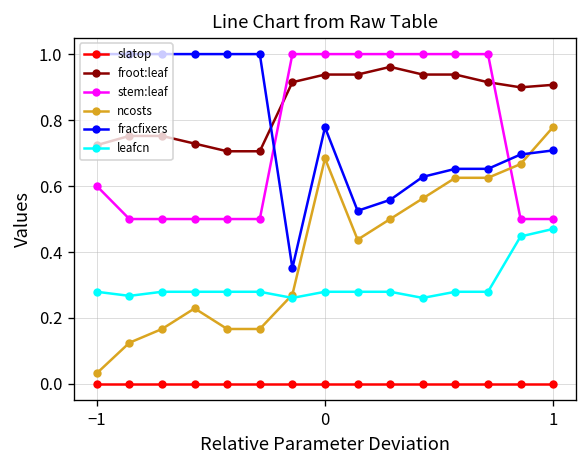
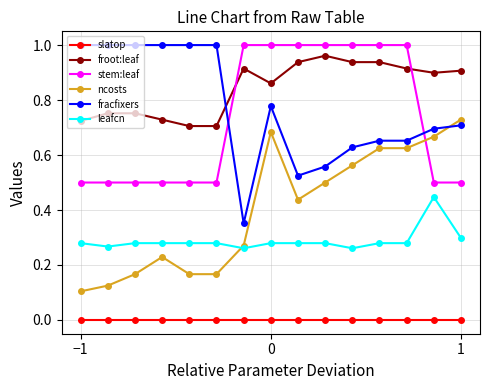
stem:leaf, −1: 0.6 -> 0.5
ncosts, −1: 0.03 -> 0.10
froot:leaf, 0: 0.94 -> 0.86
ncosts, 1: 0.78 -> 0.73
leafcn, 1: 0.47 -> 0.30
